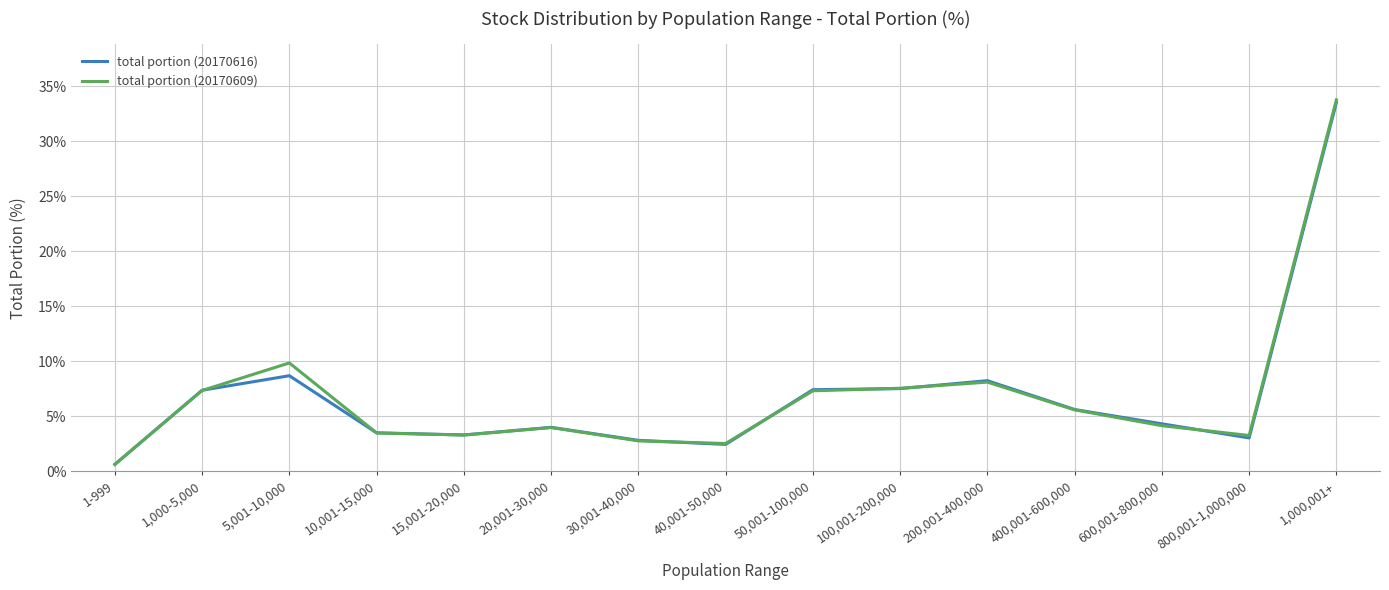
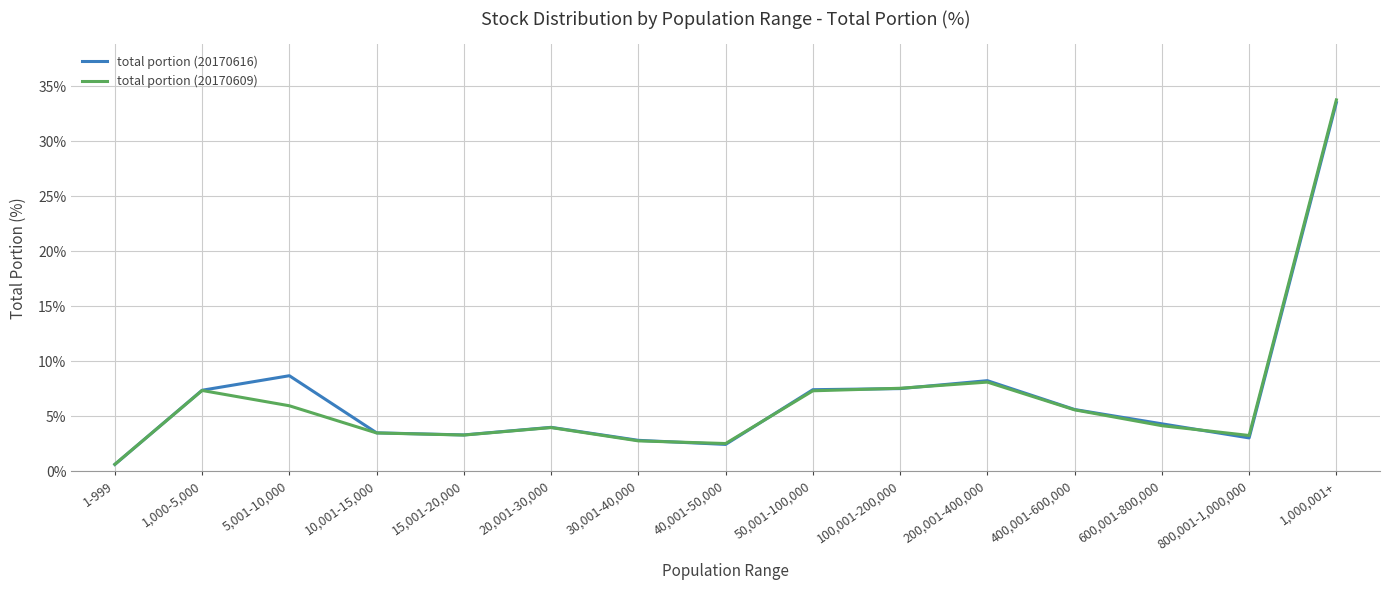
total portion (20170609), 5,001-10,000: 9.9% -> 6.0%
